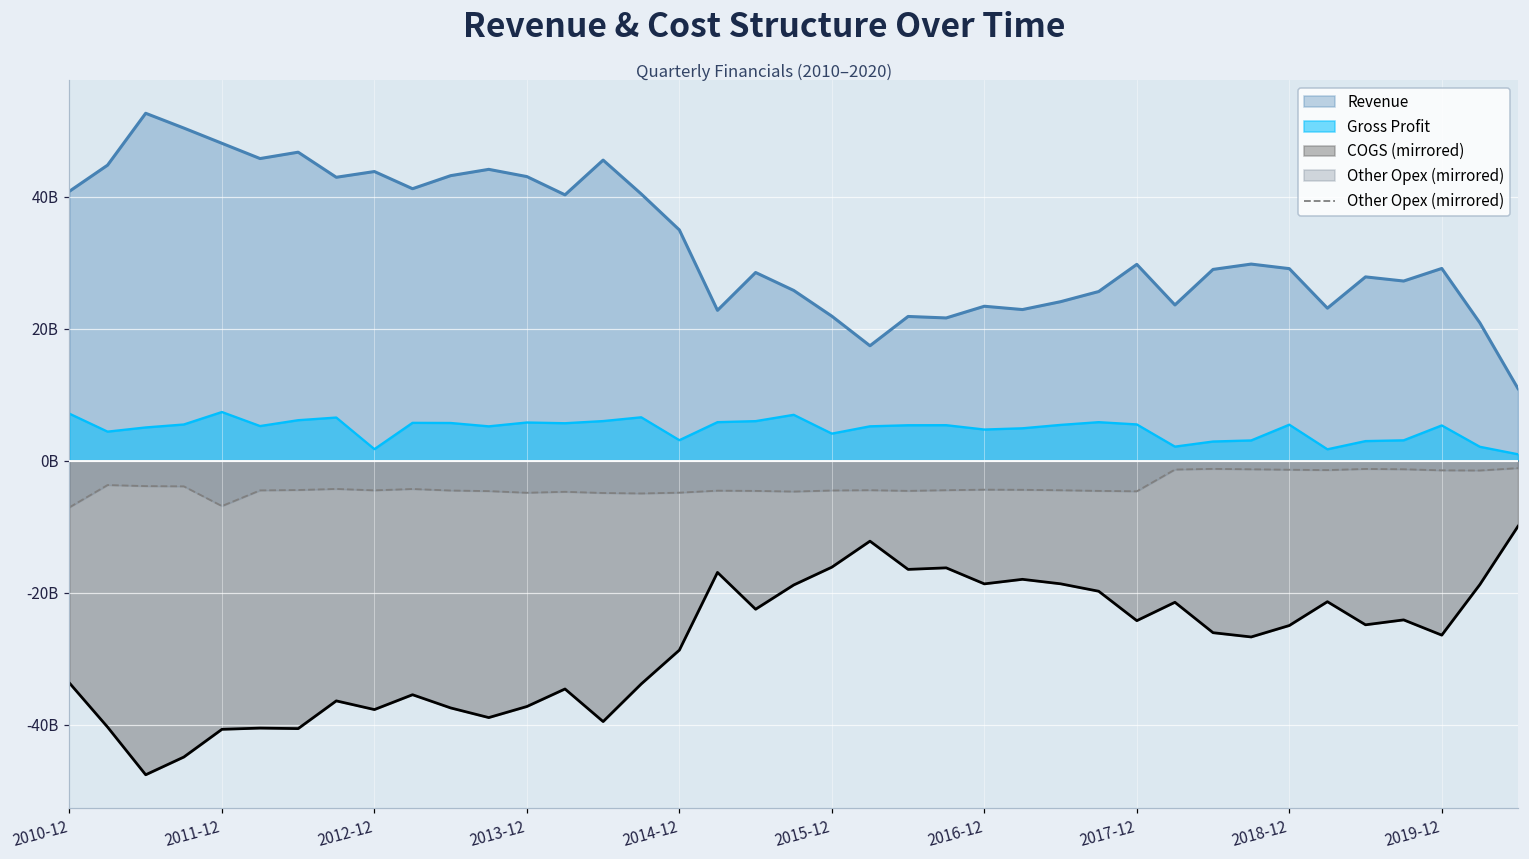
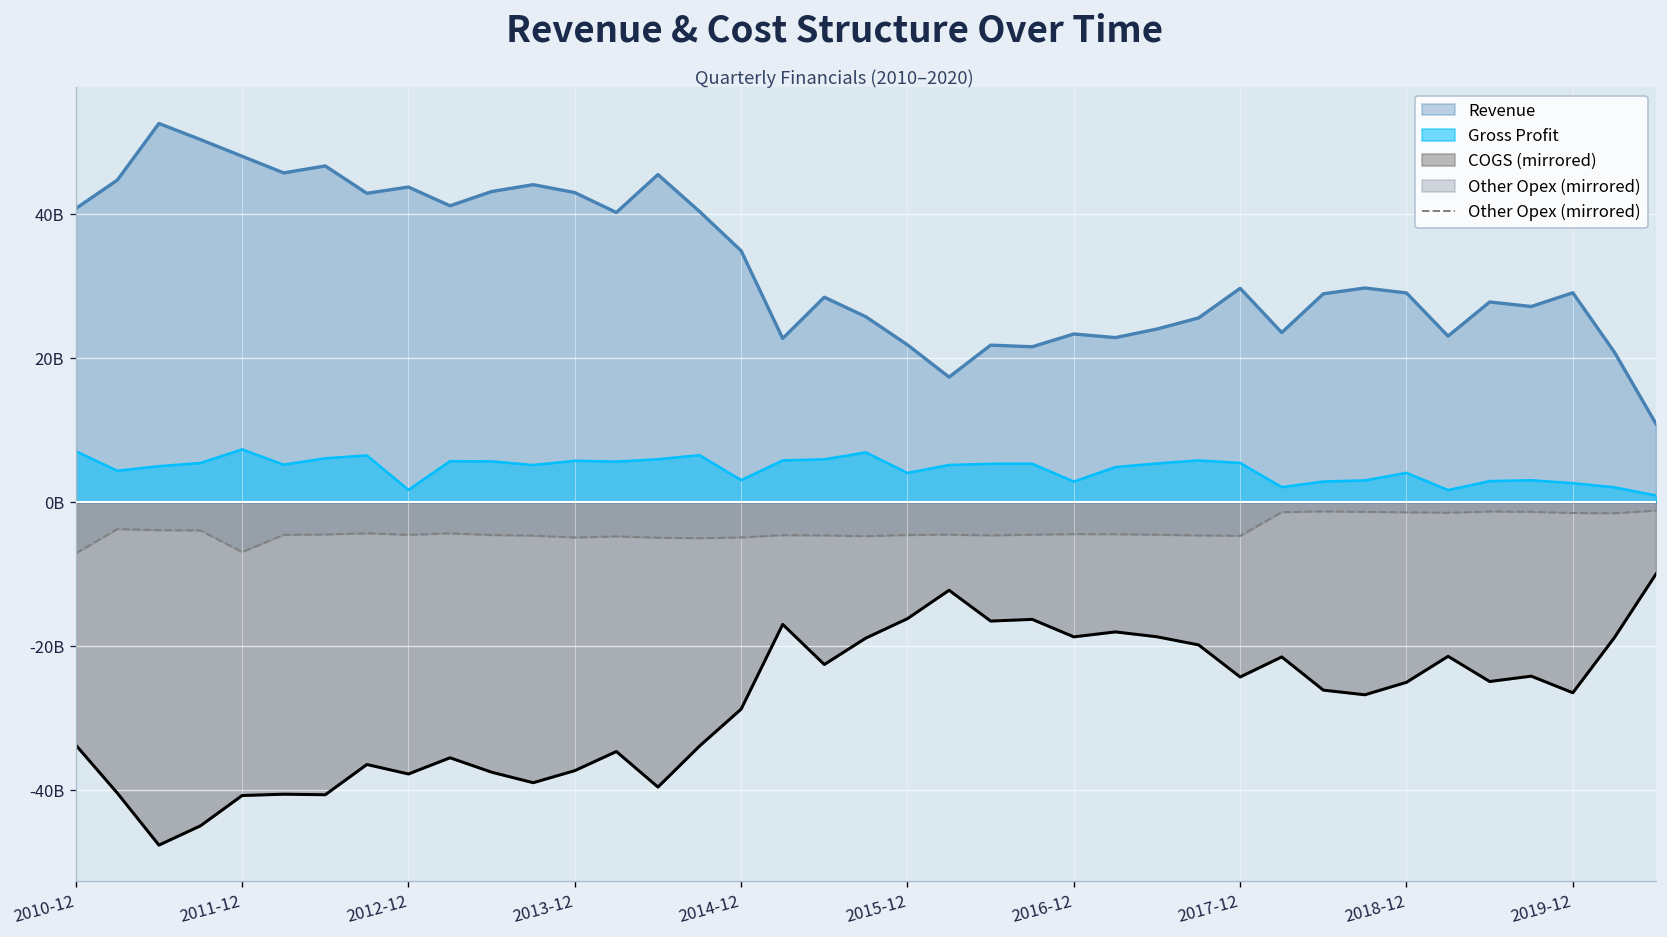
Gross Profit, 2016-12: 5000000000 -> 3000000000
Gross Profit, 2018-12: 5000000000 -> 4000000000
Gross Profit, 2019-12: 5000000000 -> 3000000000
